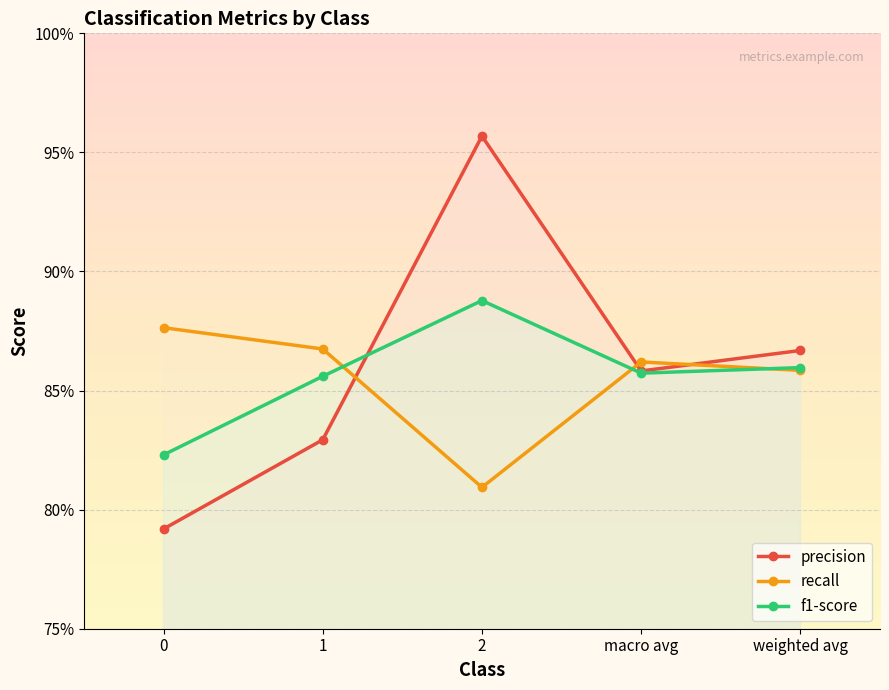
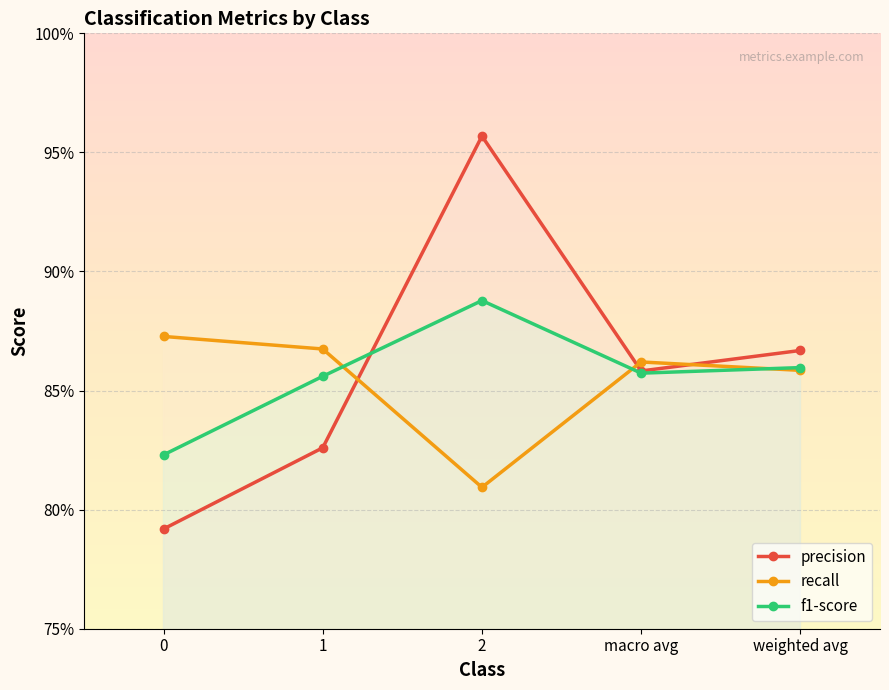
recall, 0: 87.6% -> 87.3%
precision, 1: 82.9% -> 82.6%
